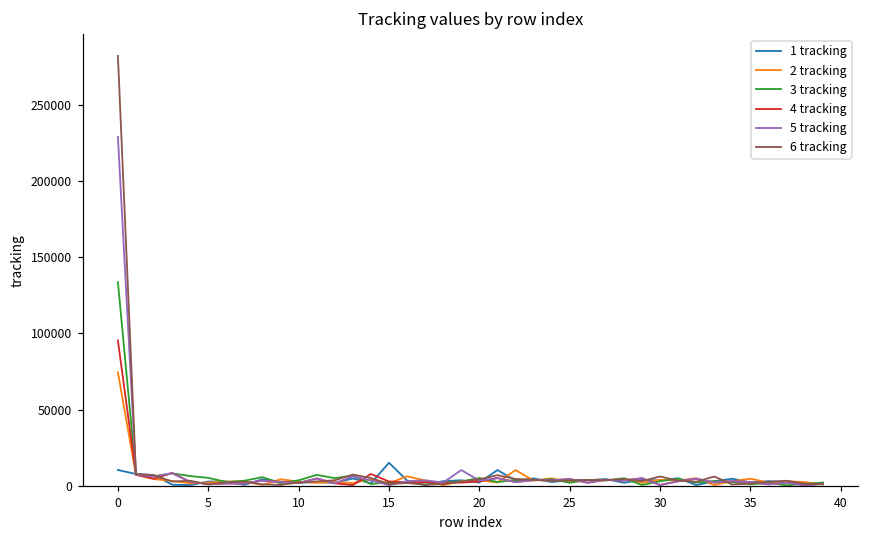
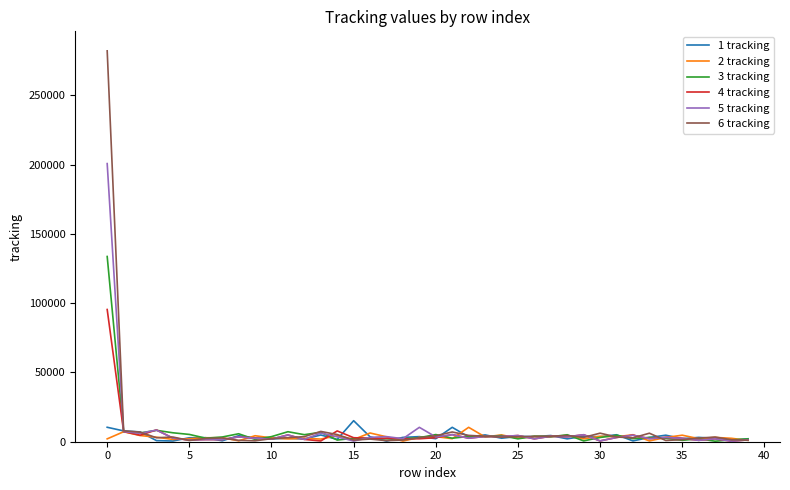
2 tracking, 0: 74000 -> 2000
5 tracking, 0: 229000 -> 201000
